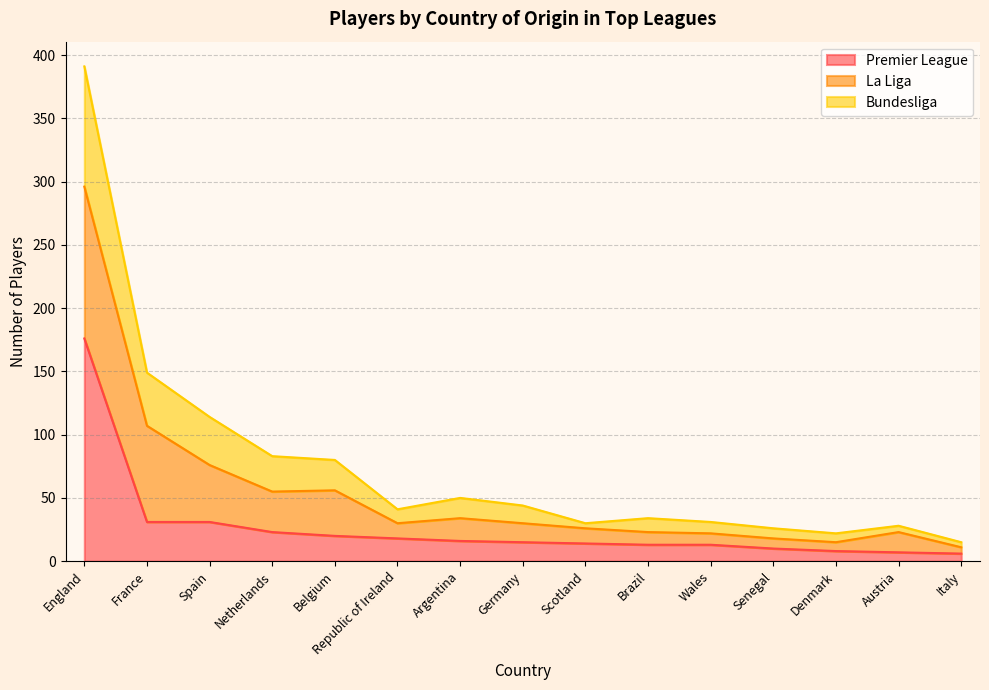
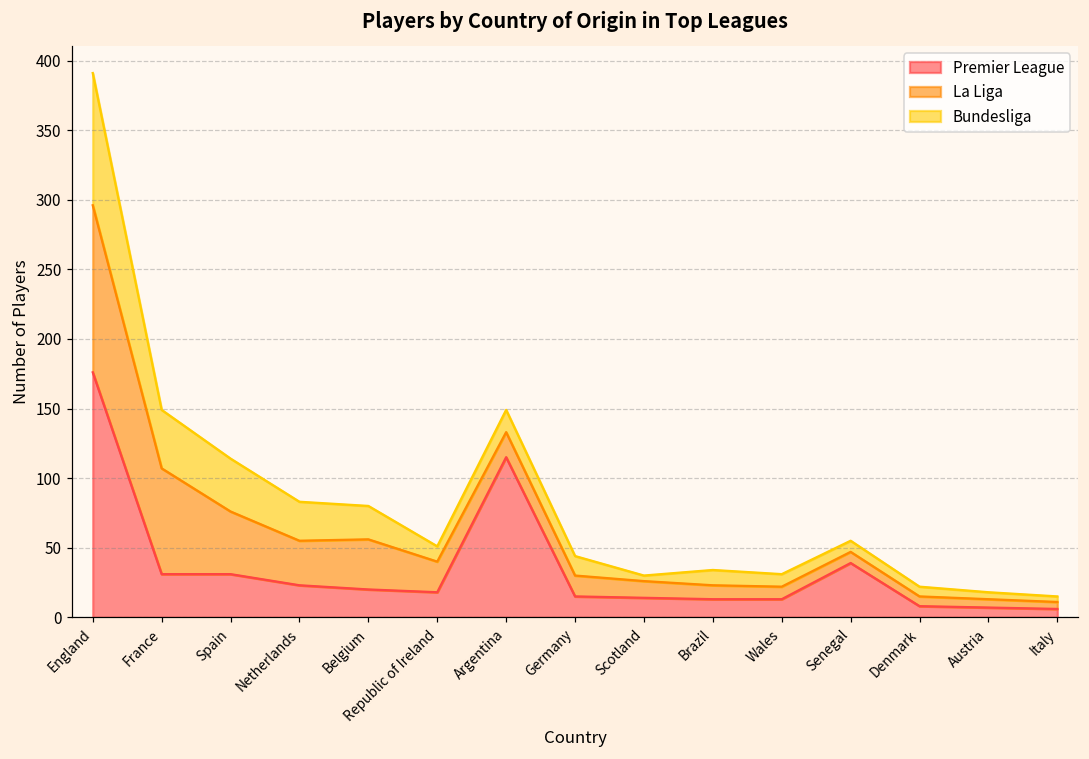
La Liga, Republic of Ireland: 12 -> 22
Premier League, Argentina: 16 -> 115
Premier League, Senegal: 10 -> 39
La Liga, Austria: 16 -> 6
